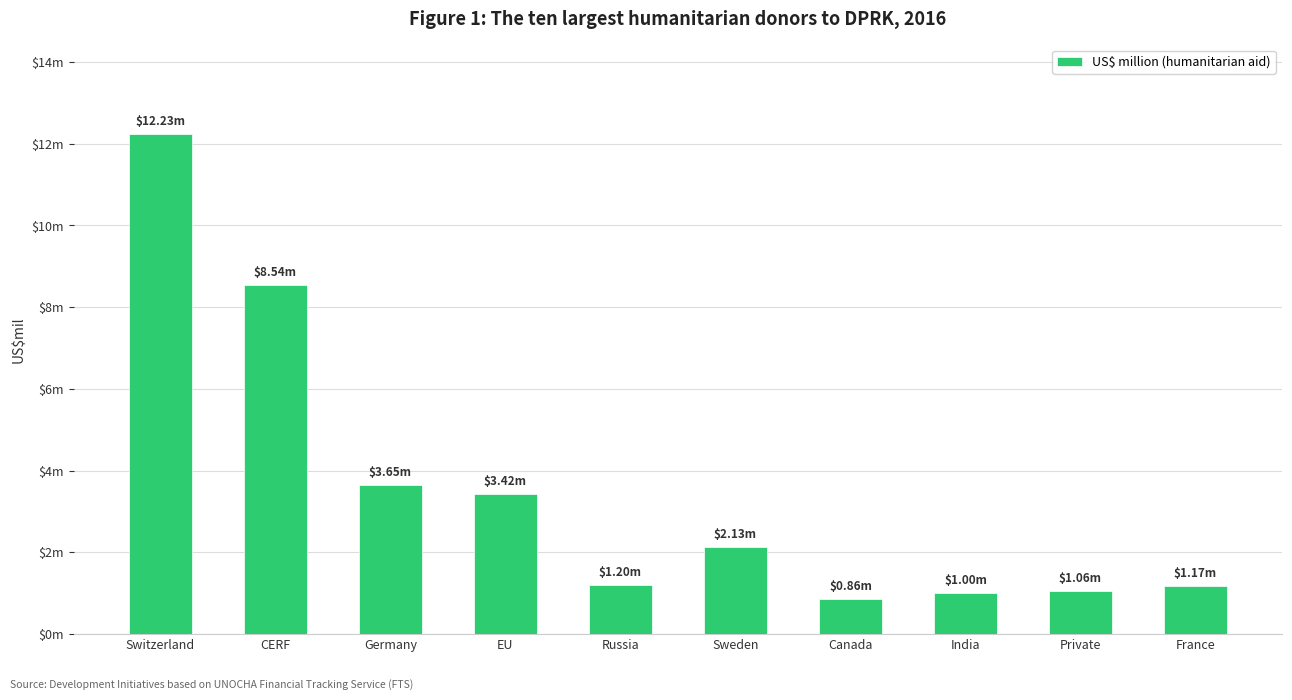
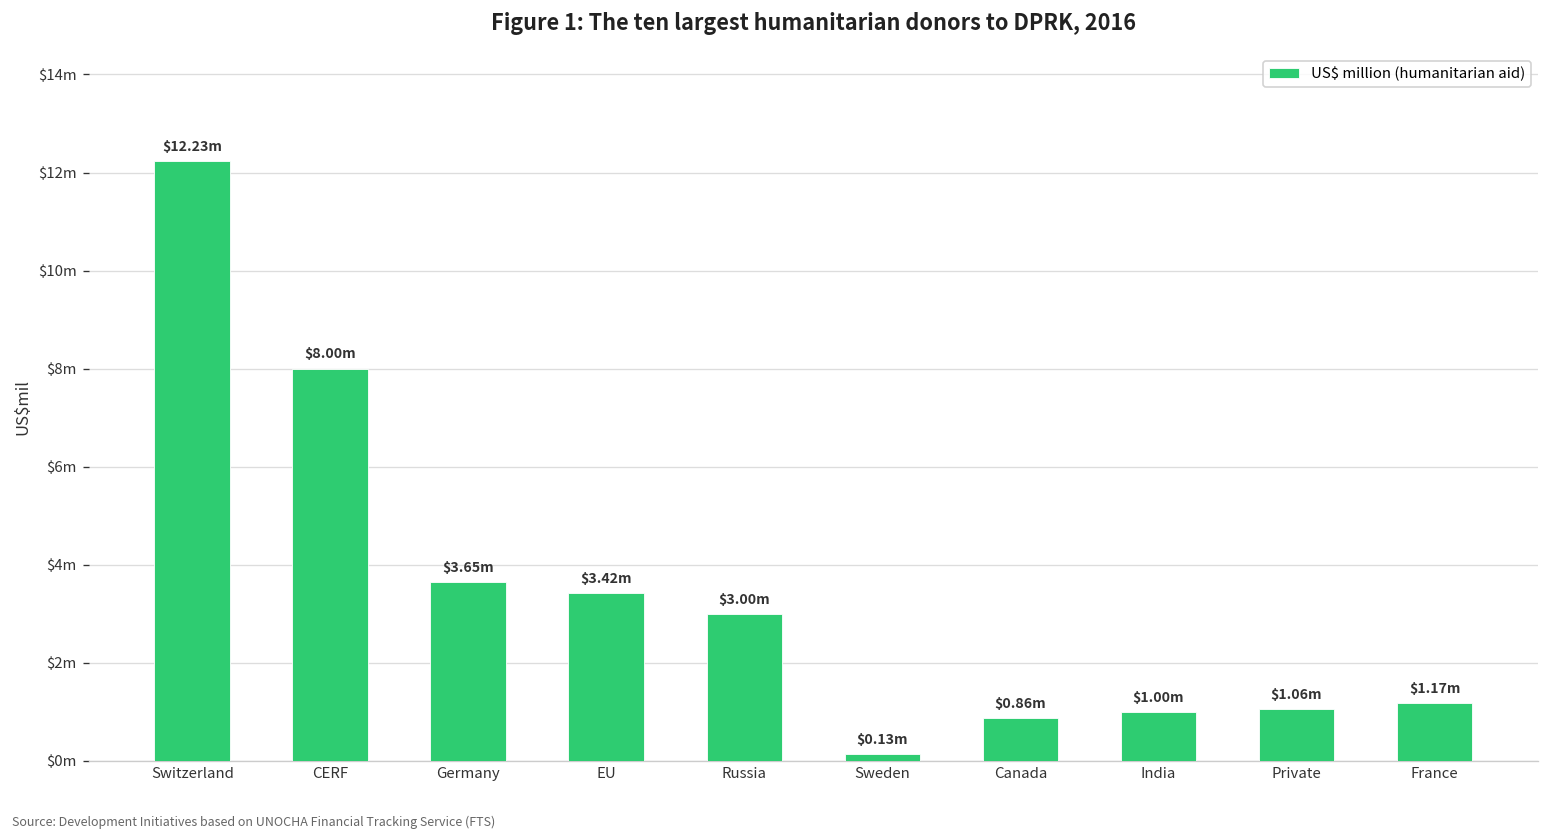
CERF: $8.54m -> $8.00m
Russia: $1.20m -> $3.00m
Sweden: $2.13m -> $0.13m
